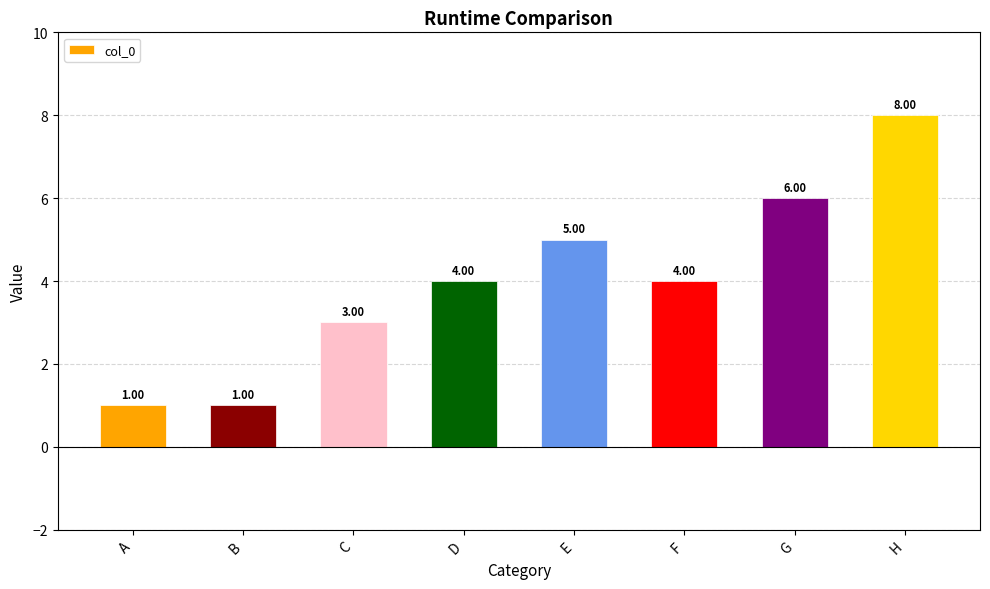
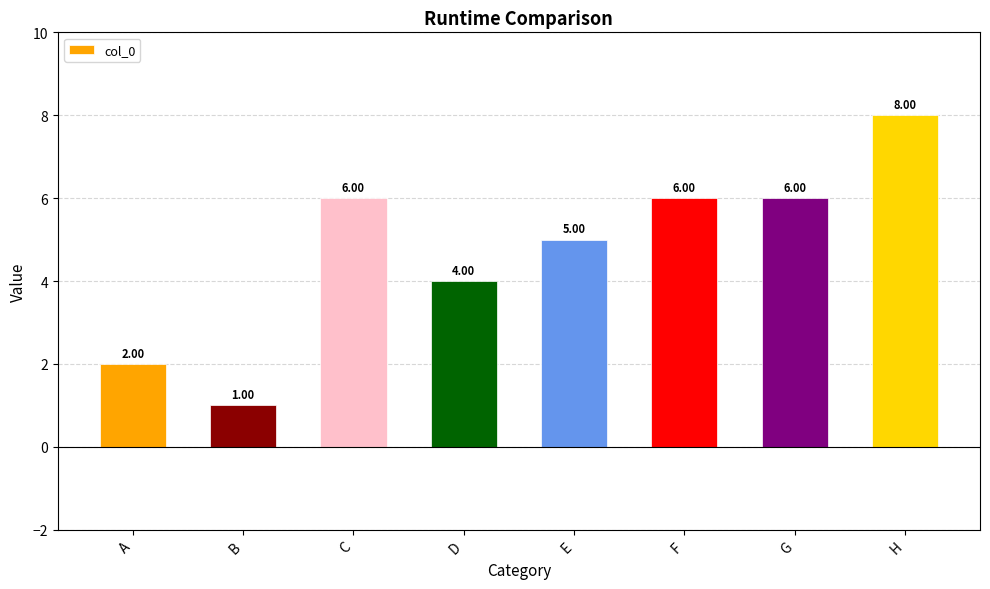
A: 1.00 -> 2.00
C: 3.00 -> 6.00
F: 4.00 -> 6.00
